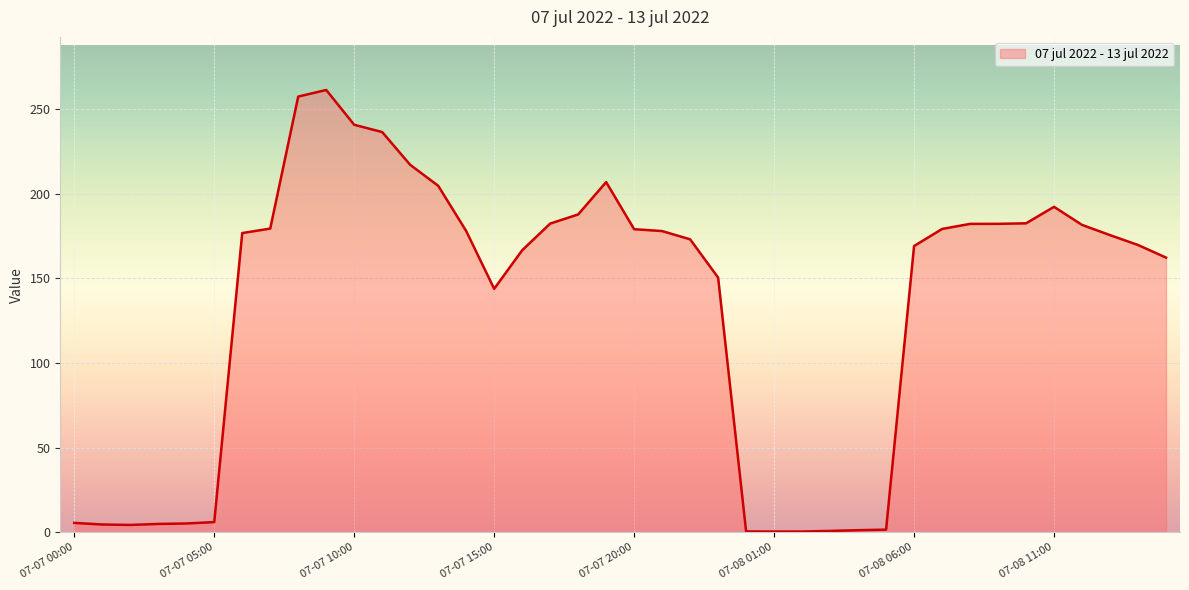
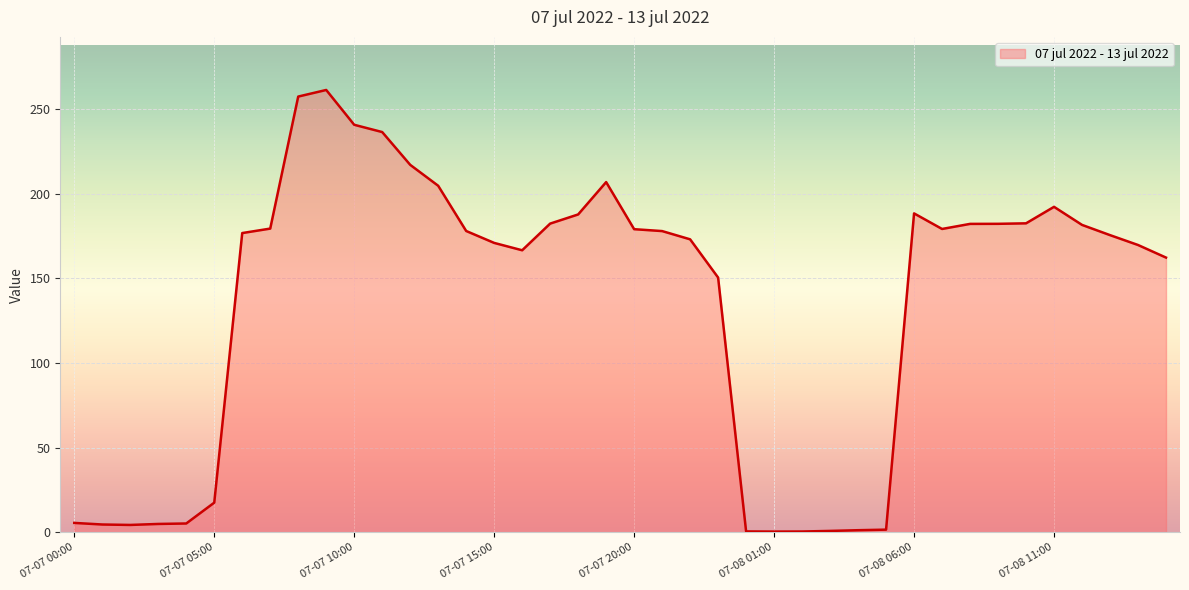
07-07 05:00: 6 -> 18
07-07 15:00: 144 -> 171
07-08 06:00: 169 -> 188
